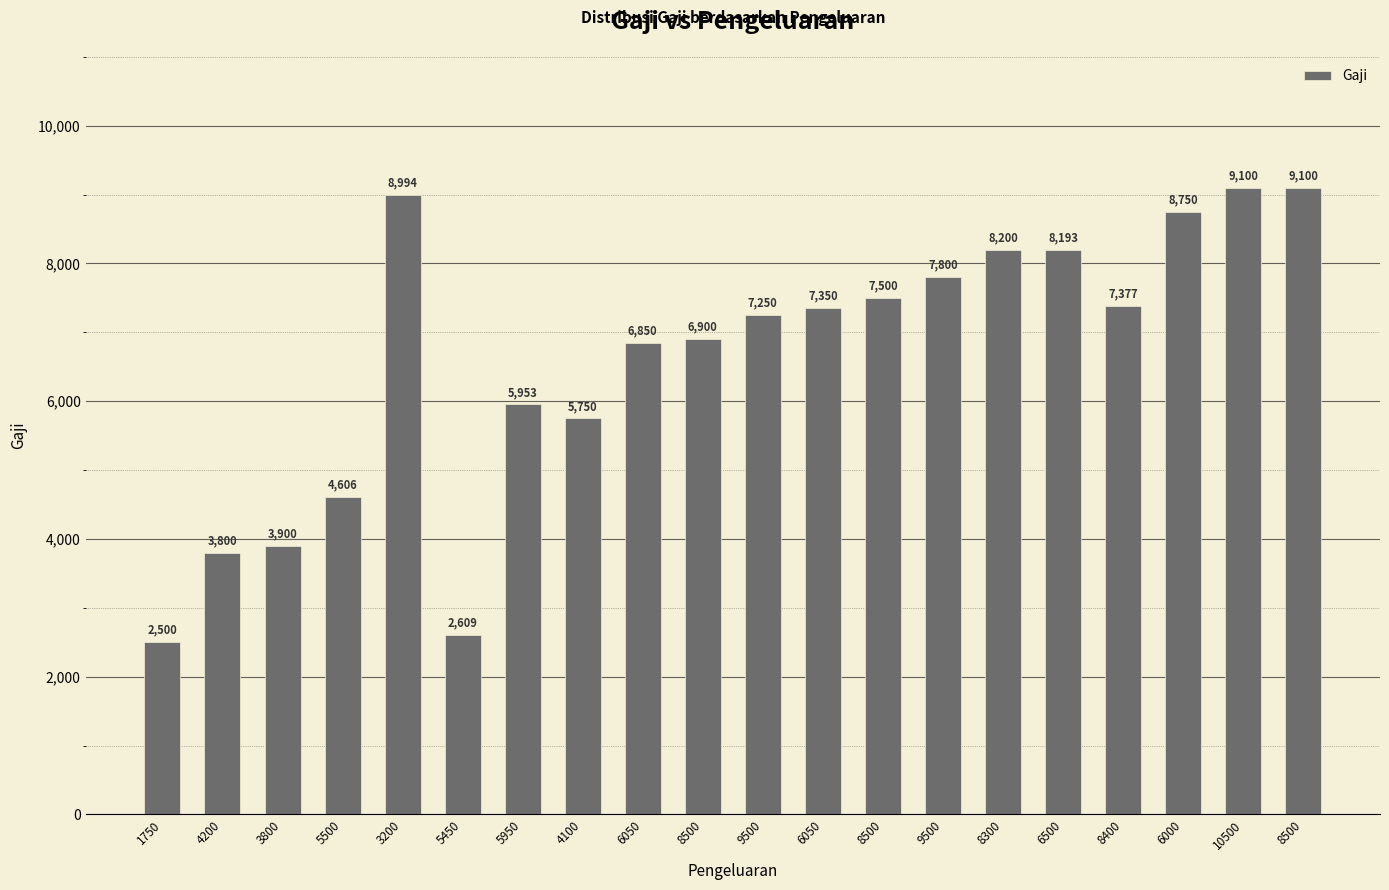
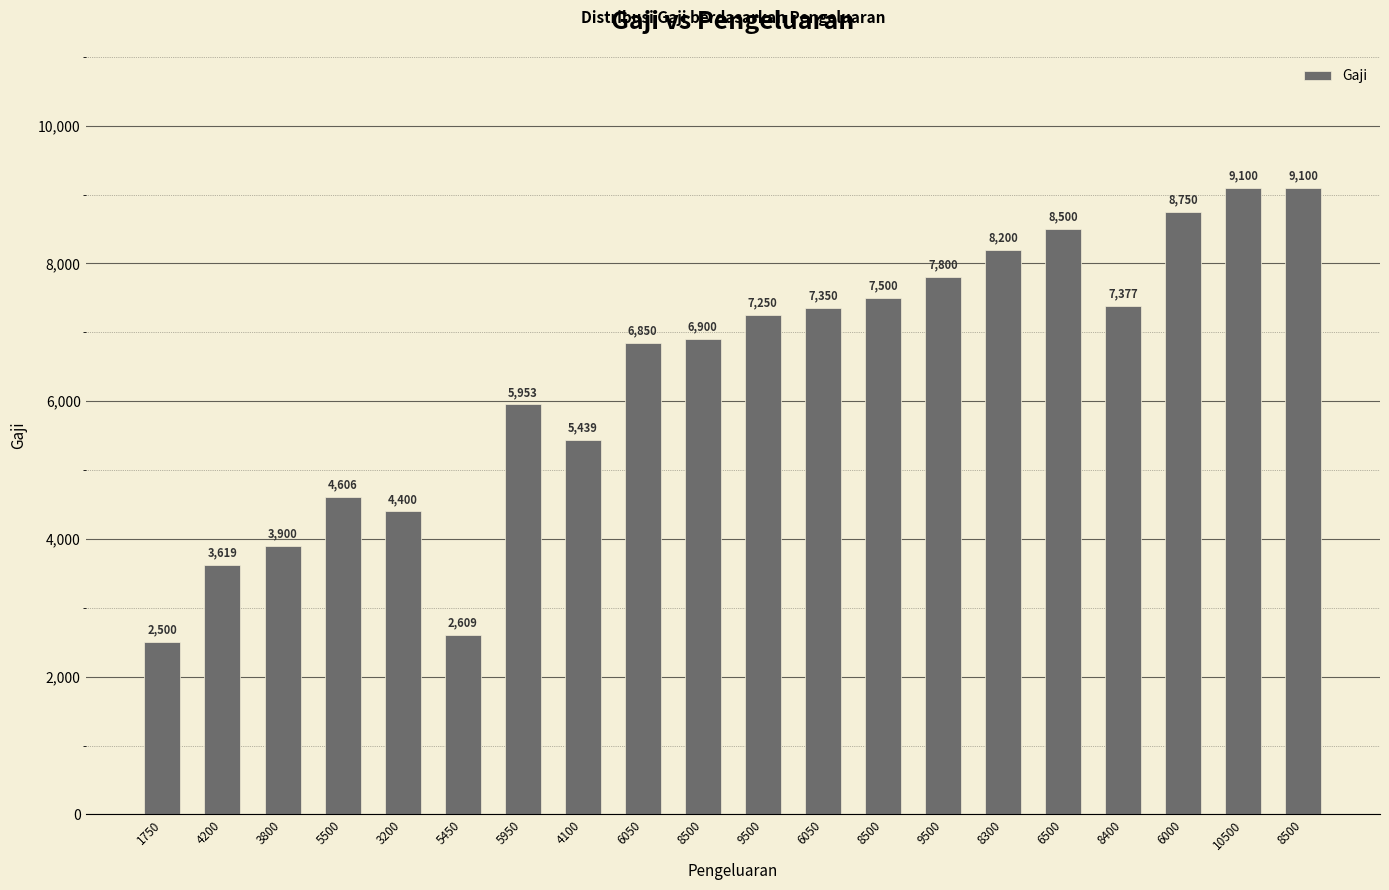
4200: 3,800 -> 3,619
3200: 8,994 -> 4,400
4100: 5,750 -> 5,439
6500: 8,193 -> 8,500
